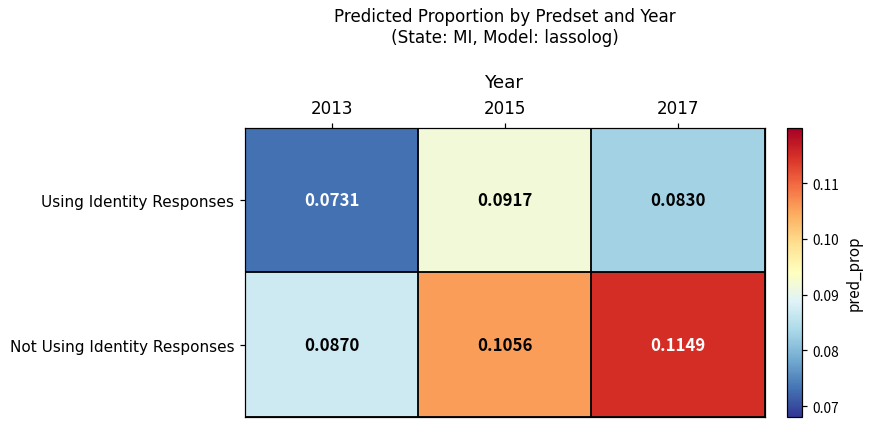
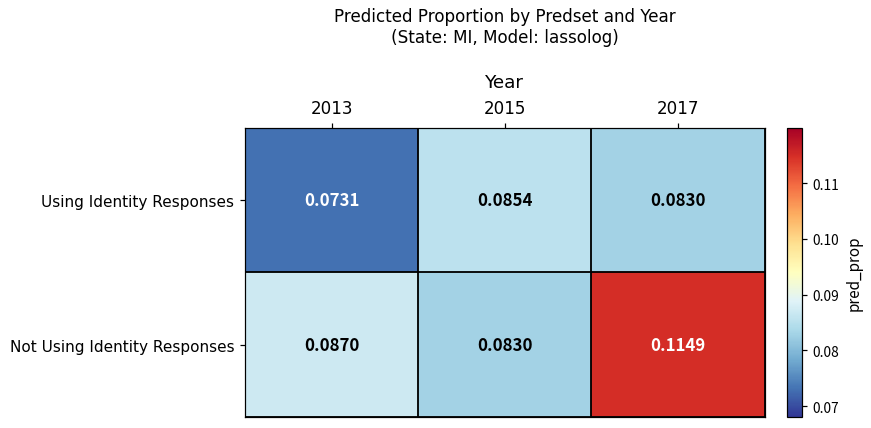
Using Identity Responses, 2015: 0.0917 -> 0.0854
Not Using Identity Responses, 2015: 0.1056 -> 0.0830
